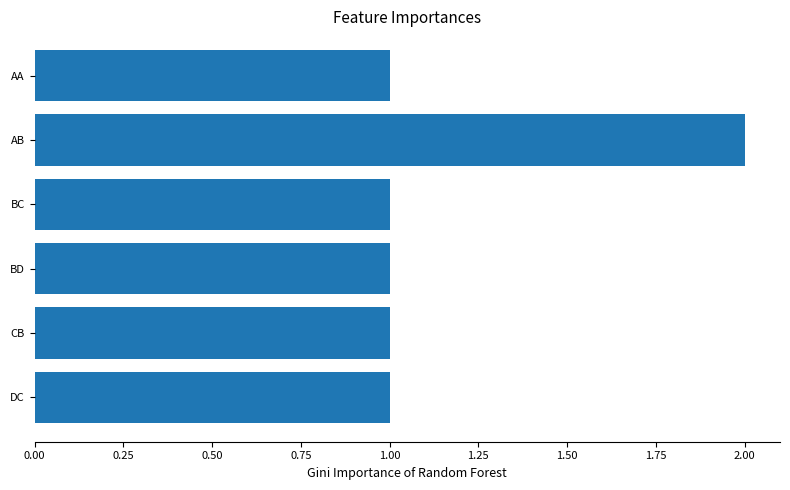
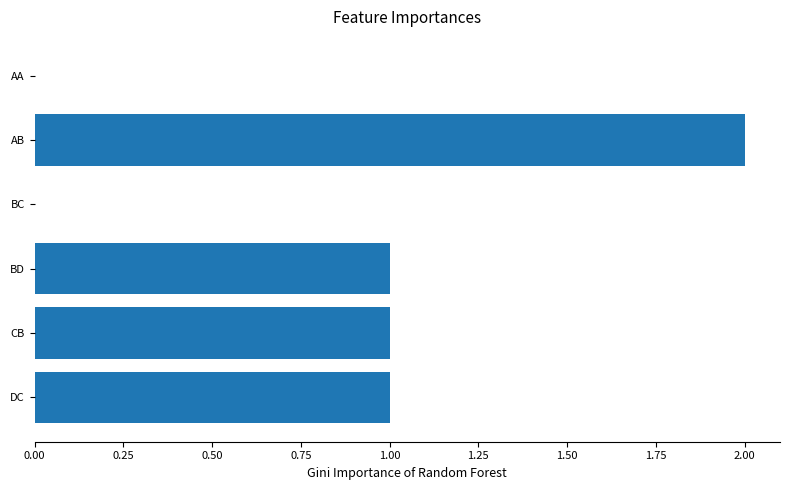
AA: 1 -> 0
BC: 1 -> 0
